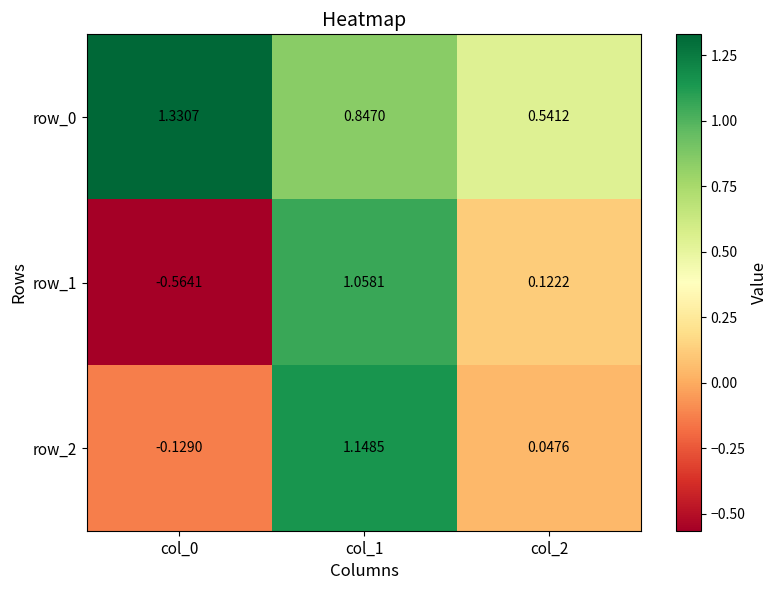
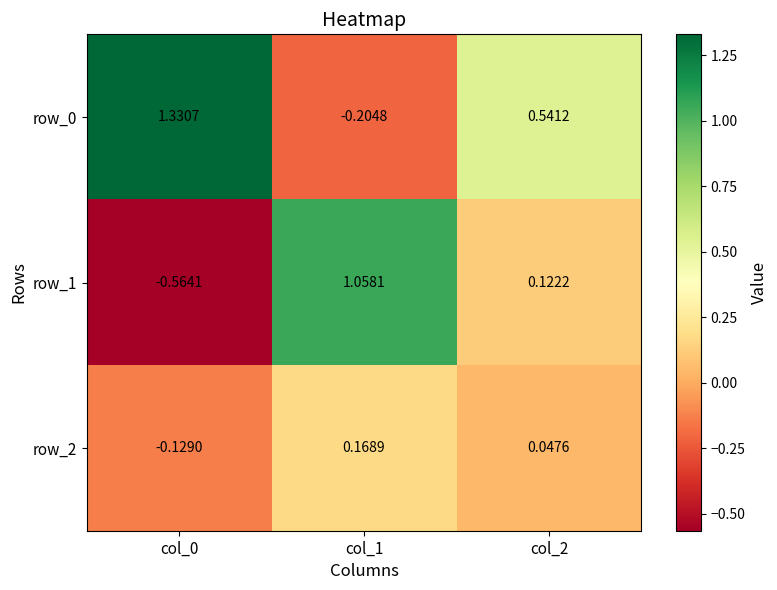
row_0, col_1: 0.8470 -> -0.2048
row_2, col_1: 1.1485 -> 0.1689
